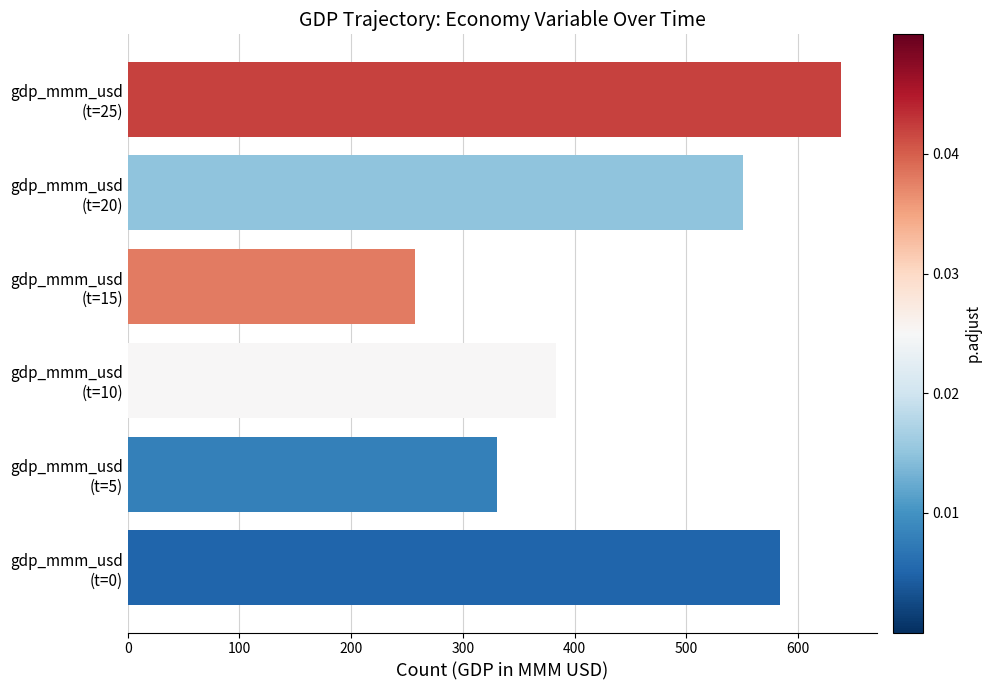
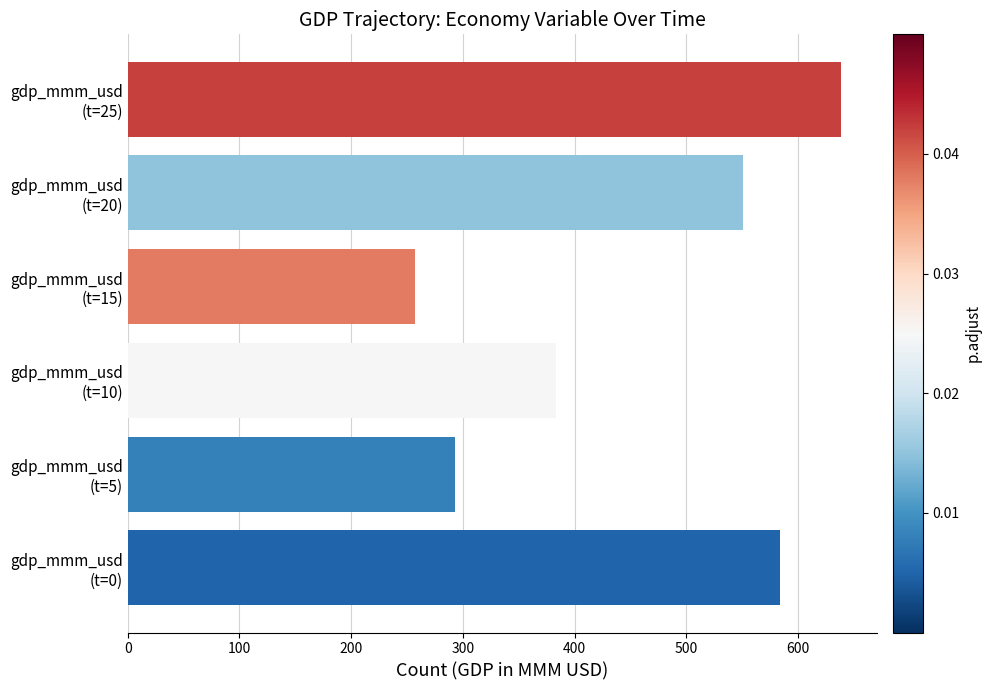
gdp_mmm_usd (t=5): 331 -> 293
